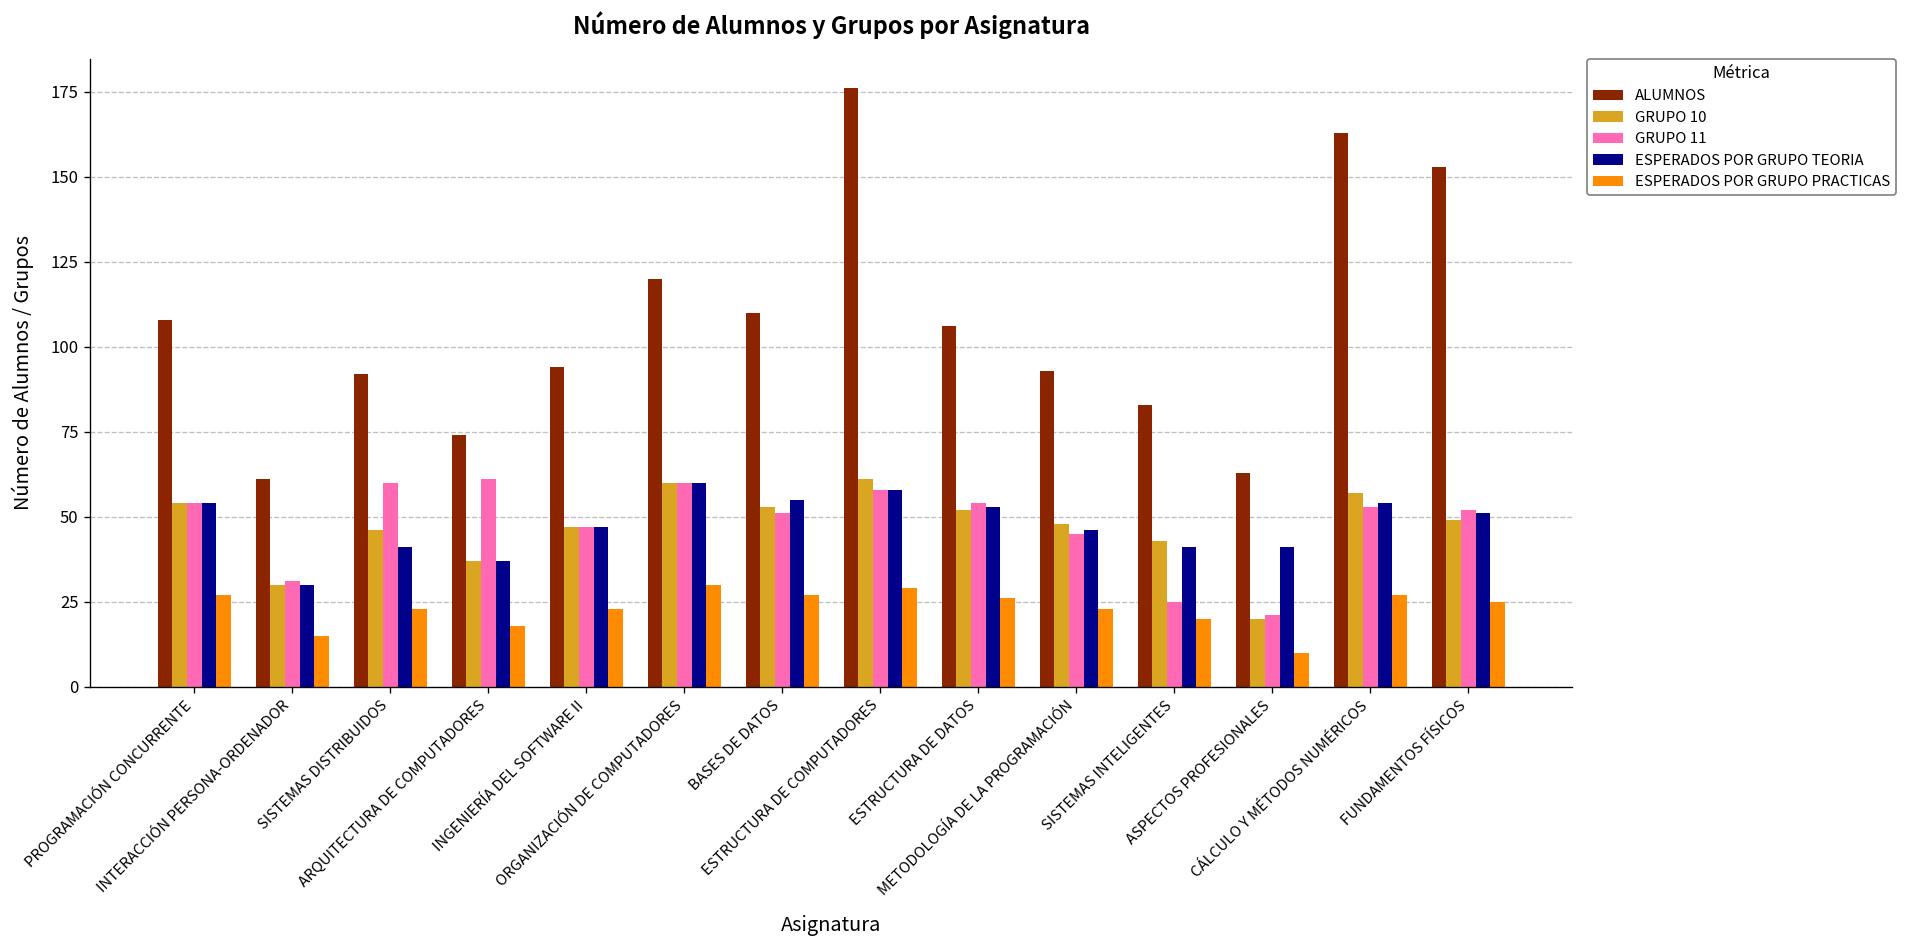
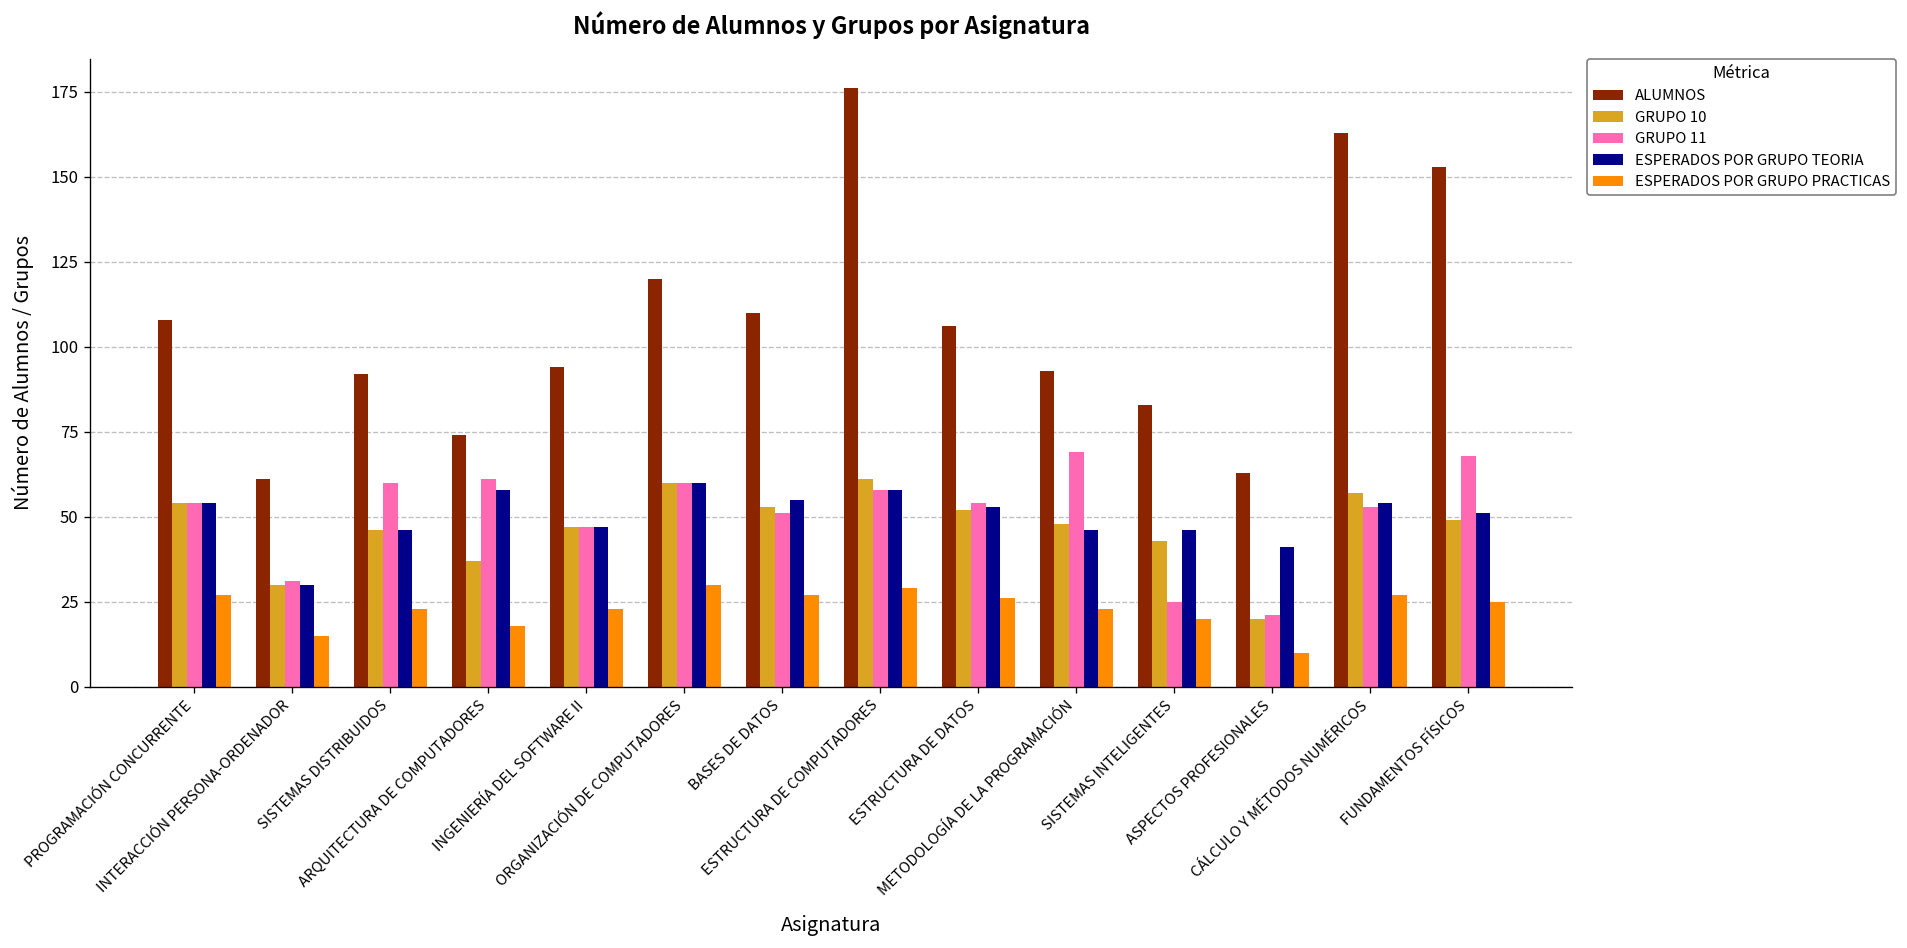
ESPERADOS POR GRUPO TEORIA, SISTEMAS DISTRIBUIDOS: 41 -> 46
ESPERADOS POR GRUPO TEORIA, ARQUITECTURA DE COMPUTADORES: 37 -> 58
GRUPO 11, METODOLOGÍA DE LA PROGRAMACIÓN: 45 -> 69
ESPERADOS POR GRUPO TEORIA, SISTEMAS INTELIGENTES: 41 -> 46
GRUPO 11, FUNDAMENTOS FÍSICOS: 52 -> 68
